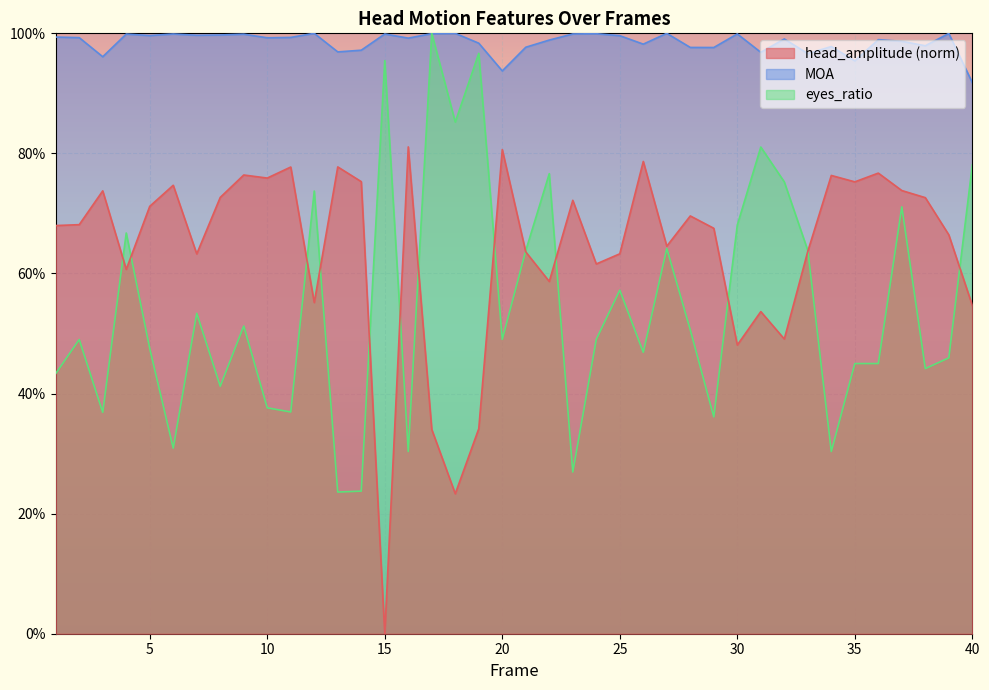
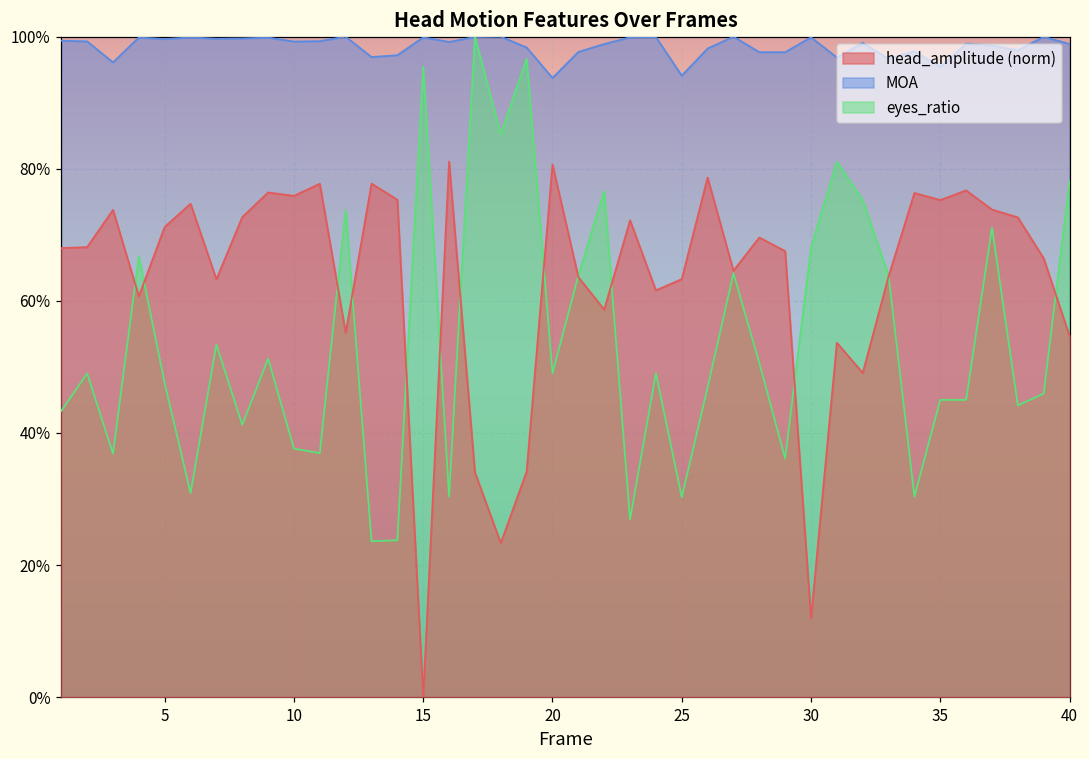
MOA, 25: 100% -> 94%
eyes_ratio, 25: 57% -> 30%
head_amplitude (norm), 30: 48% -> 12%
MOA, 40: 92% -> 99%
